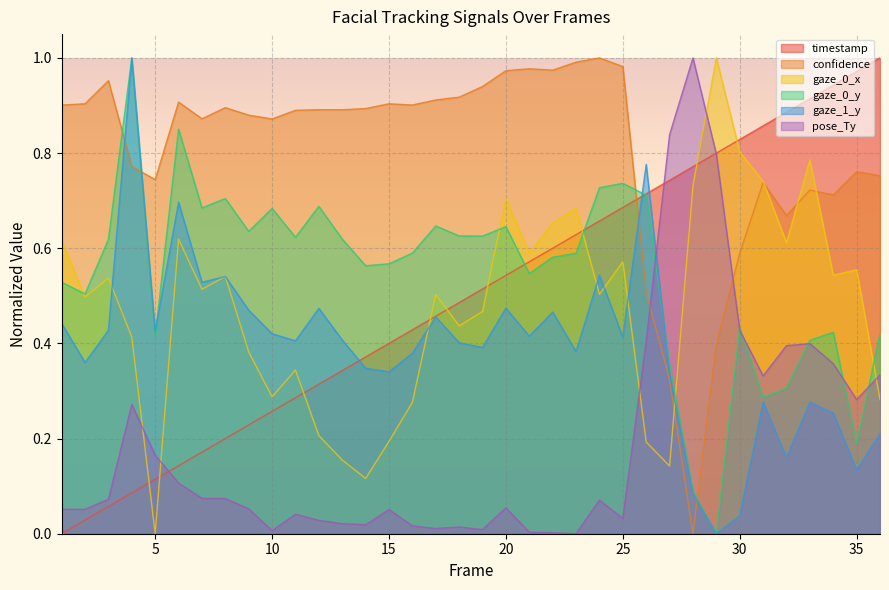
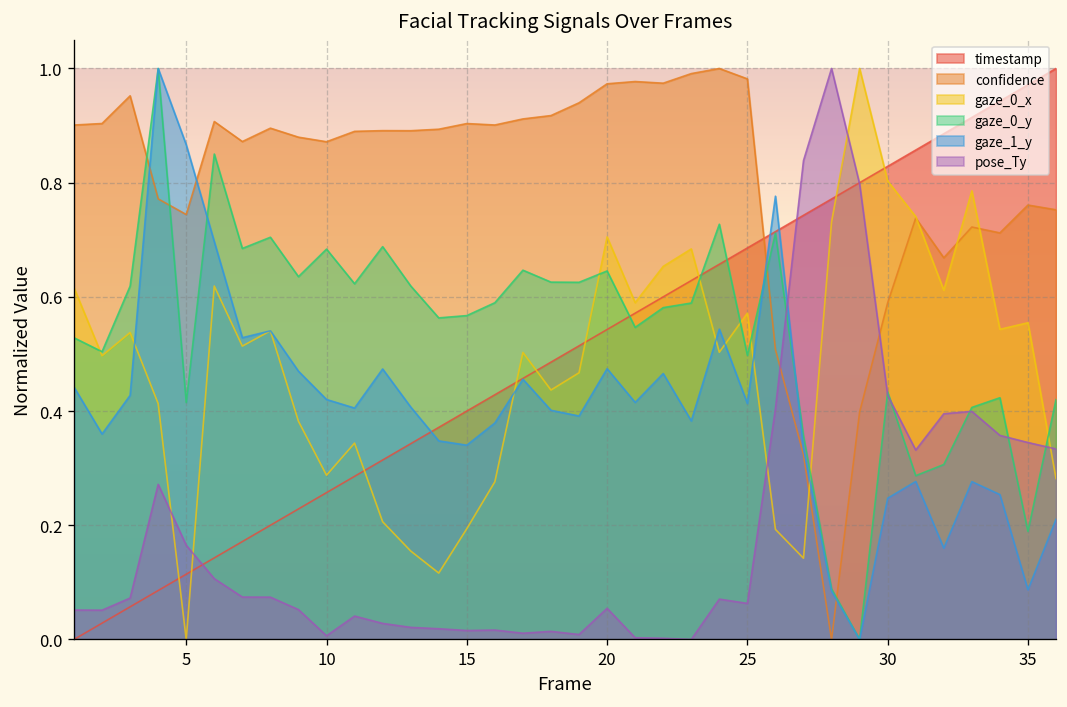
gaze_1_y, 5: 0.43 -> 0.87
pose_Ty, 15: 0.05 -> 0.02
gaze_0_y, 25: 0.74 -> 0.50
pose_Ty, 25: 0.03 -> 0.06
gaze_1_y, 30: 0.04 -> 0.25
gaze_1_y, 35: 0.13 -> 0.09
pose_Ty, 35: 0.28 -> 0.34
